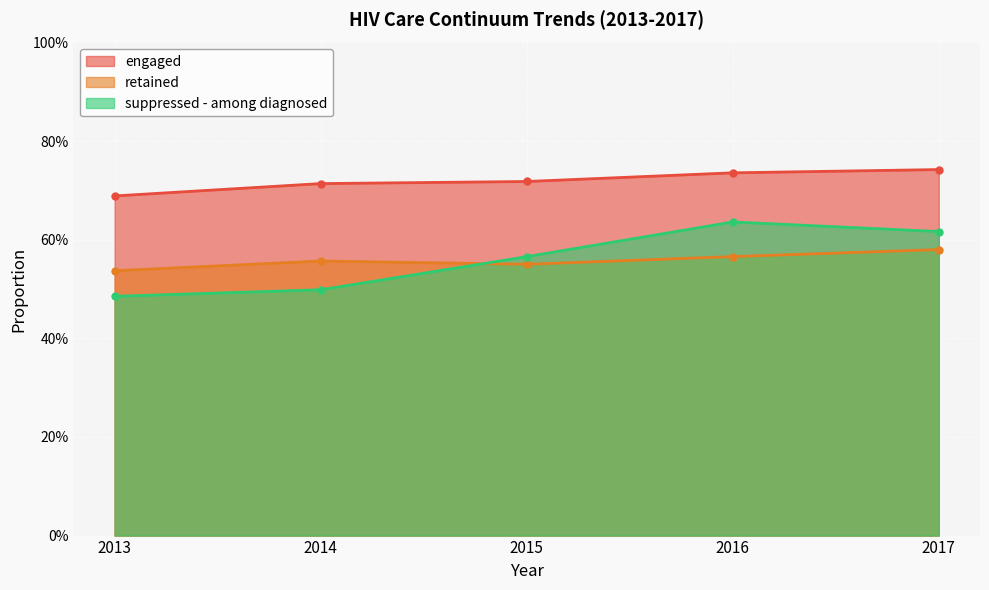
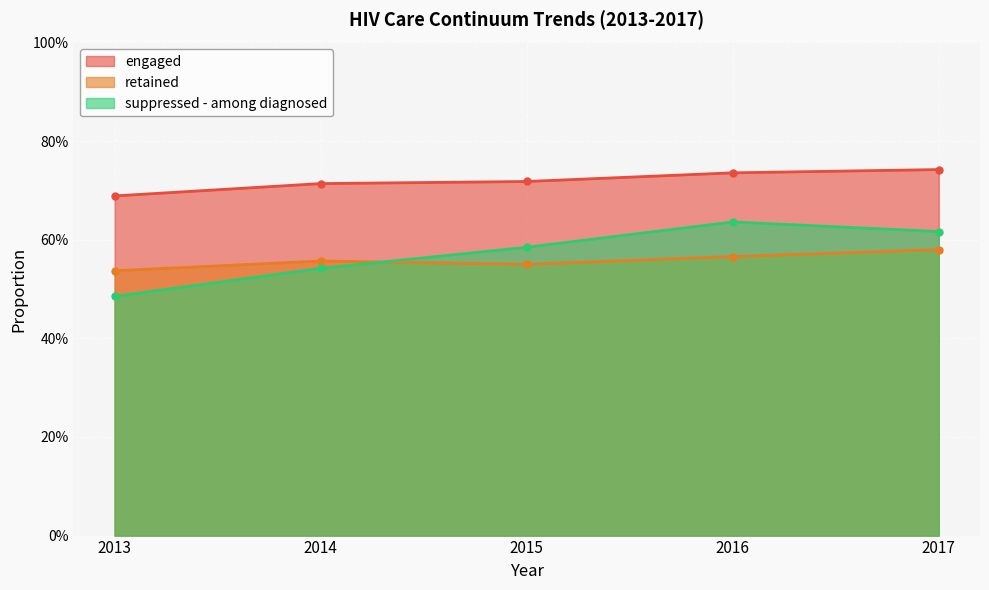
suppressed - among diagnosed, 2014: 50% -> 54%
suppressed - among diagnosed, 2015: 57% -> 58%
